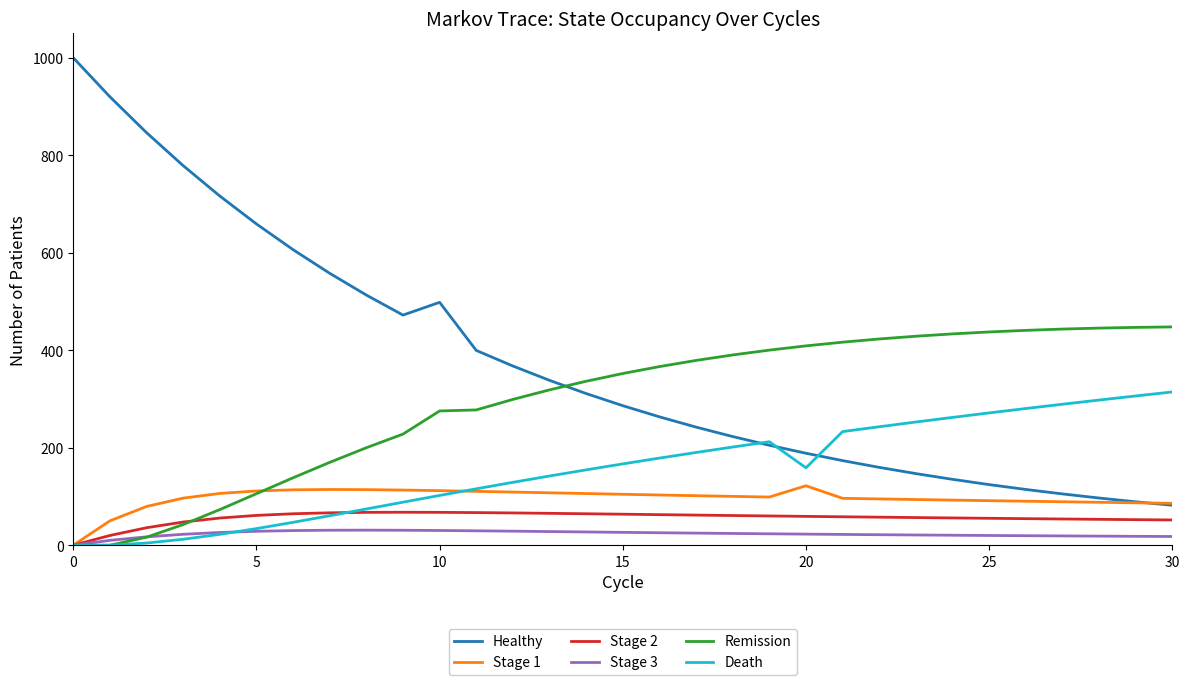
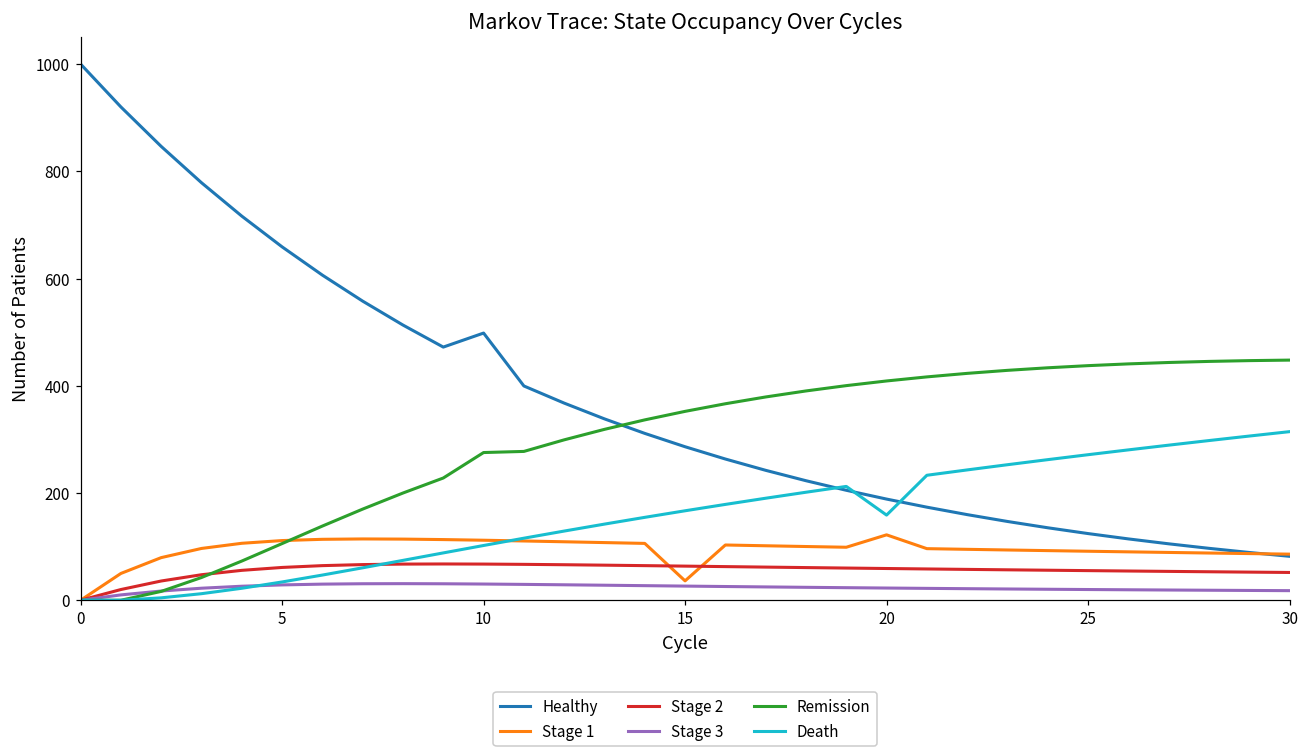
Stage 1, 15: 100 -> 40
